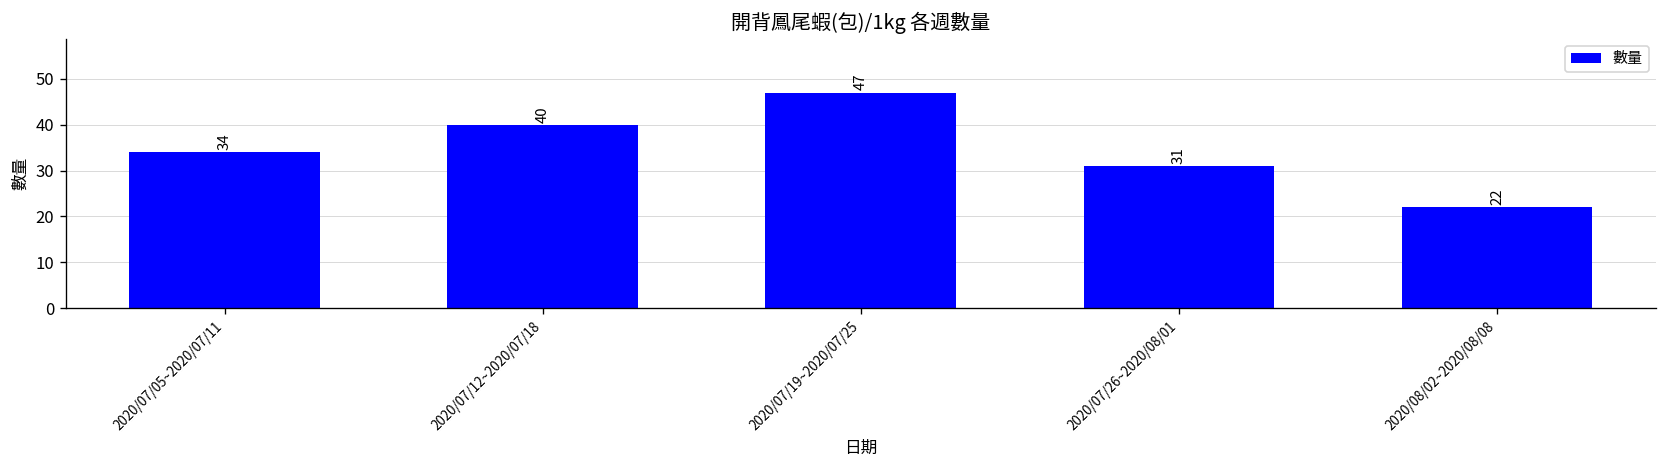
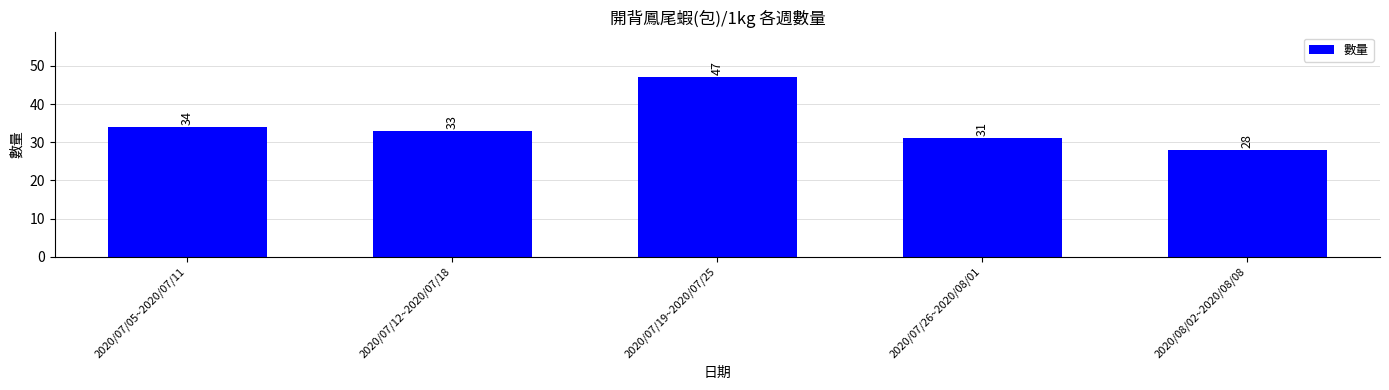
2020/07/12~2020/07/18: 40 -> 33
2020/08/02~2020/08/08: 22 -> 28
